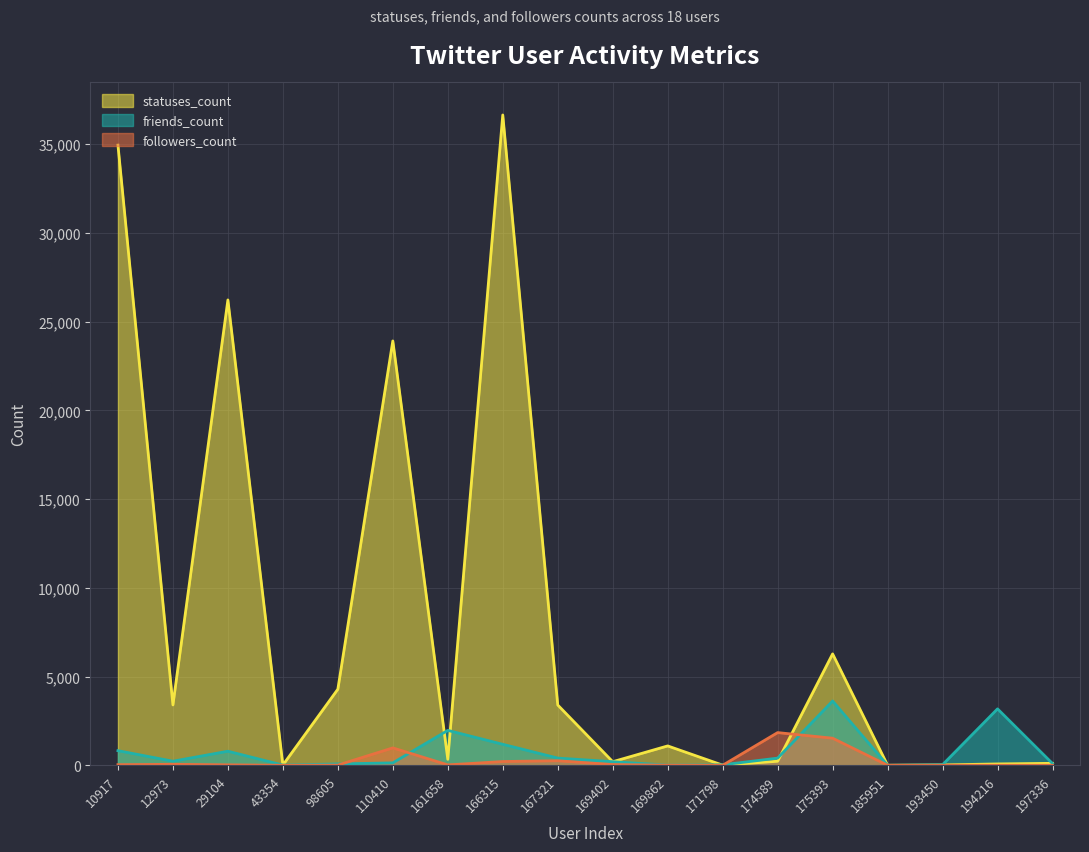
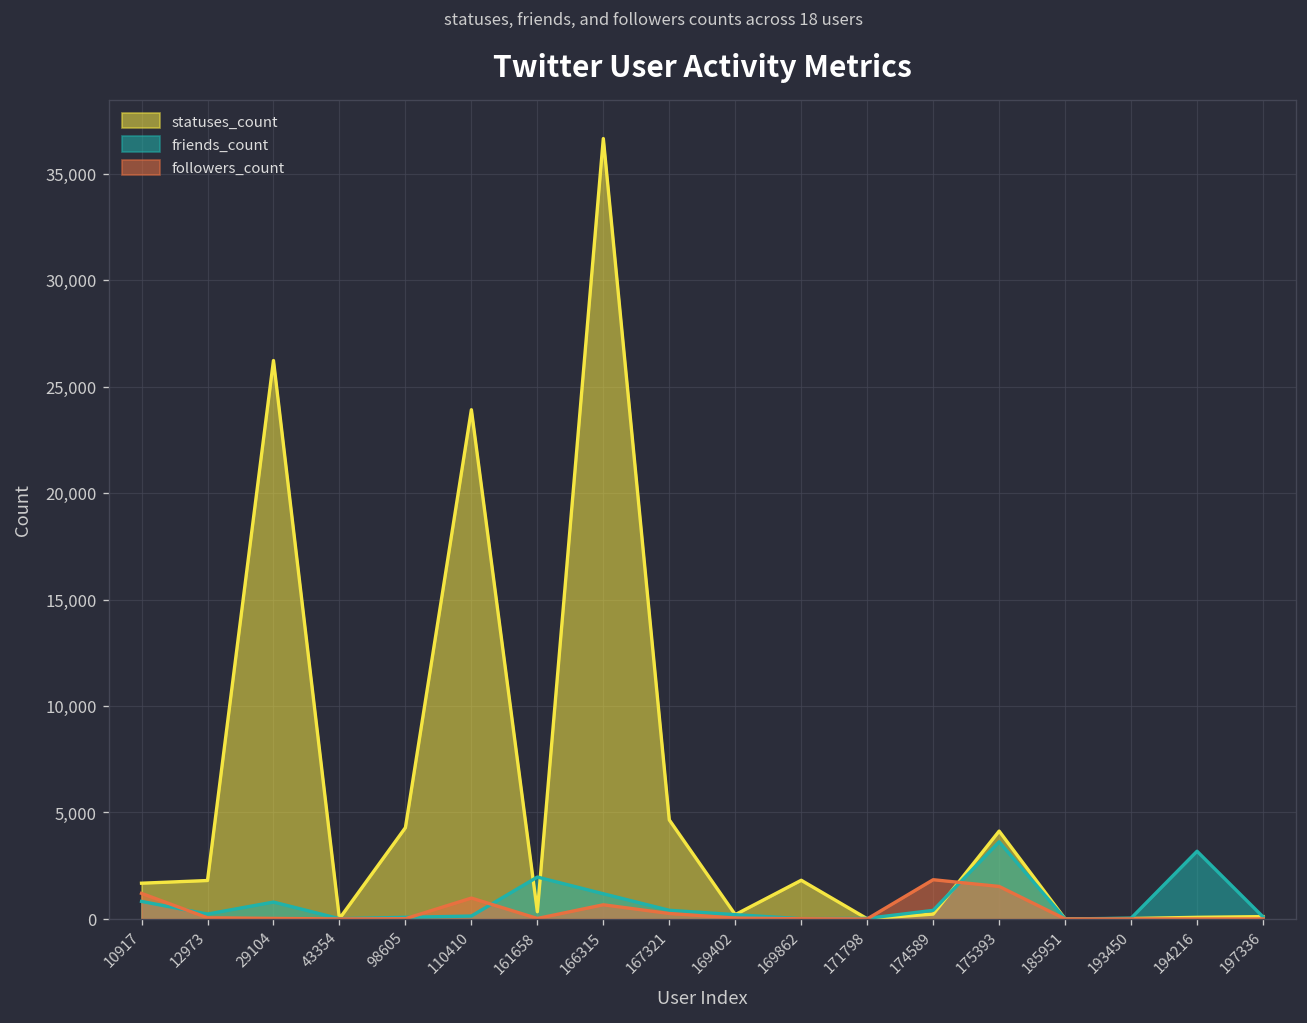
statuses_count, 10917: 35,000 -> 1,700
followers_count, 10917: 0 -> 1,200
statuses_count, 12973: 3,400 -> 1,800
followers_count, 166315: 200 -> 700
statuses_count, 167321: 3,400 -> 4,700
statuses_count, 169862: 1,100 -> 1,800
statuses_count, 175393: 6,300 -> 4,100
